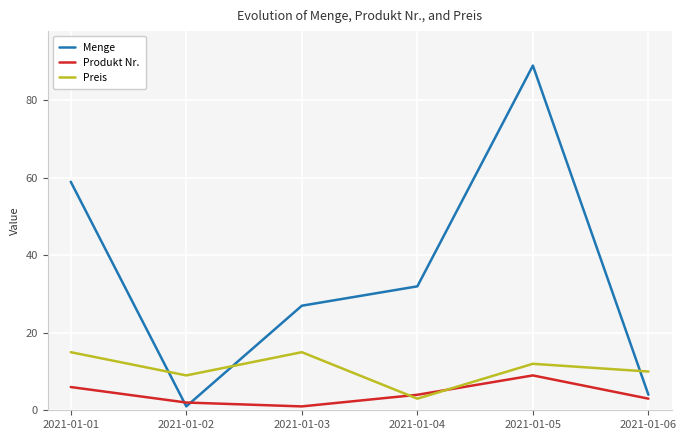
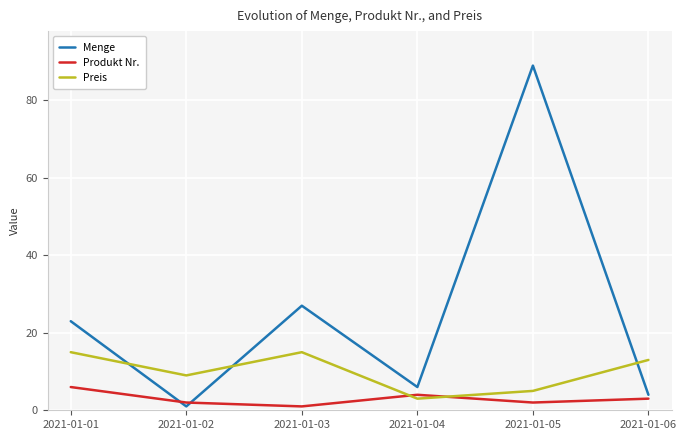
Menge, 2021-01-01: 59 -> 23
Menge, 2021-01-04: 32 -> 6
Produkt Nr., 2021-01-05: 9 -> 2
Preis, 2021-01-05: 12 -> 5
Preis, 2021-01-06: 10 -> 13
